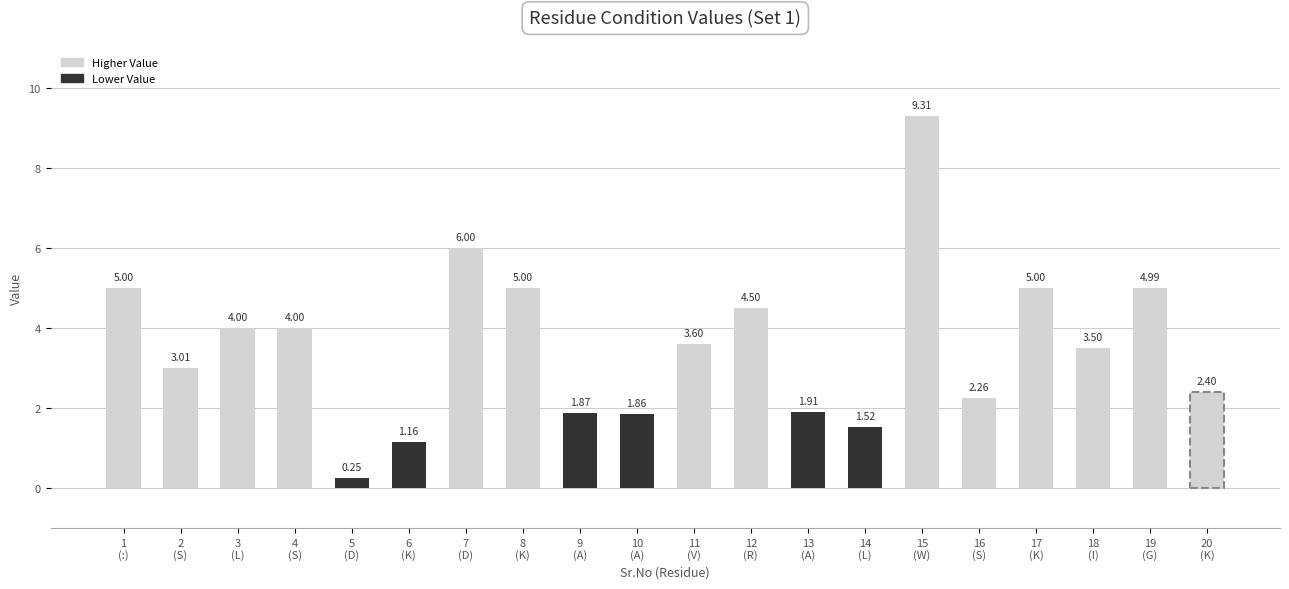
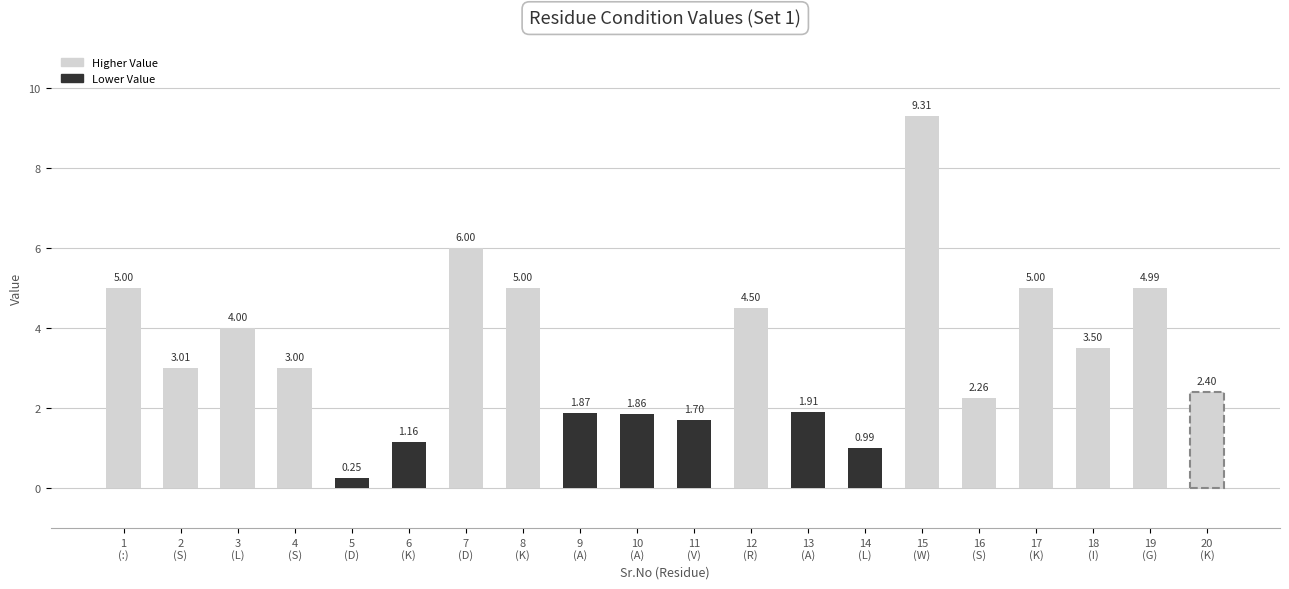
4 (S): 4.00 -> 3.00
11 (V): 3.60 -> 1.70
14 (L): 1.52 -> 0.99
